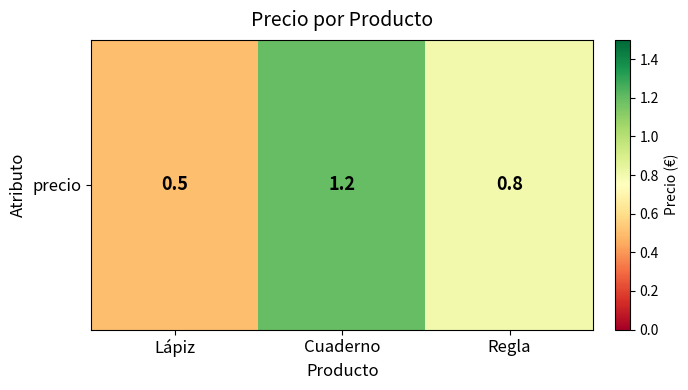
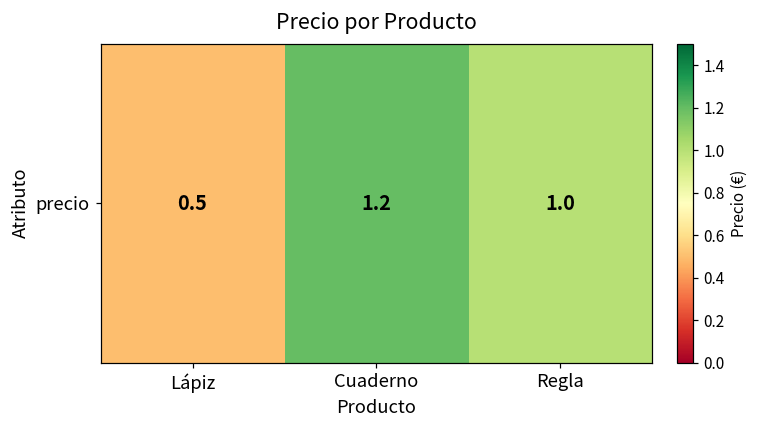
precio, Regla: 0.8 -> 1.0
